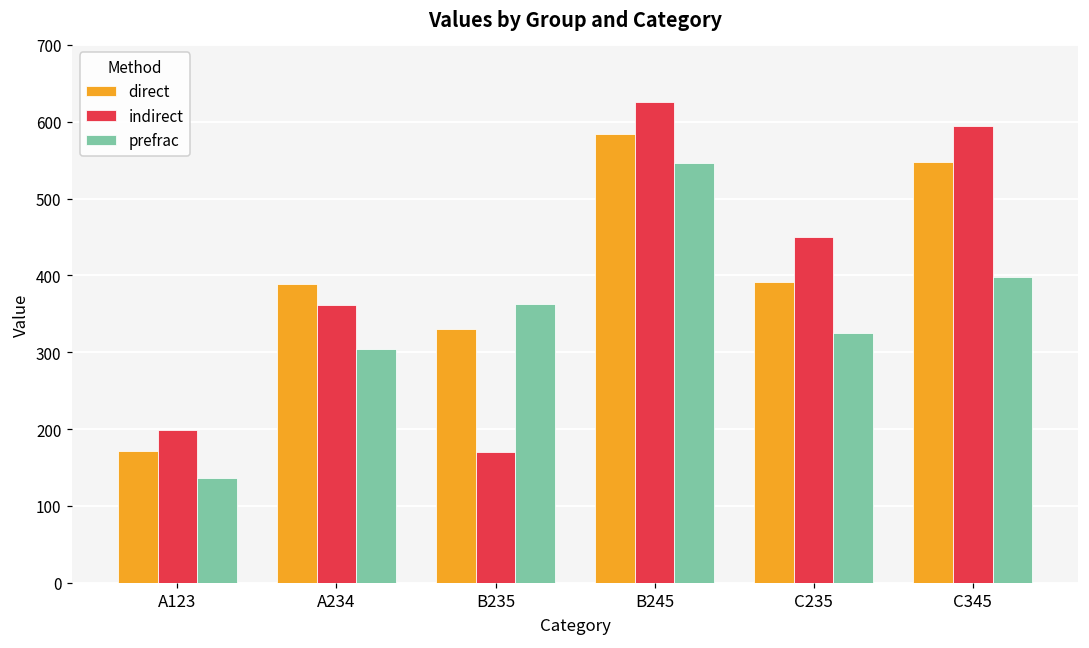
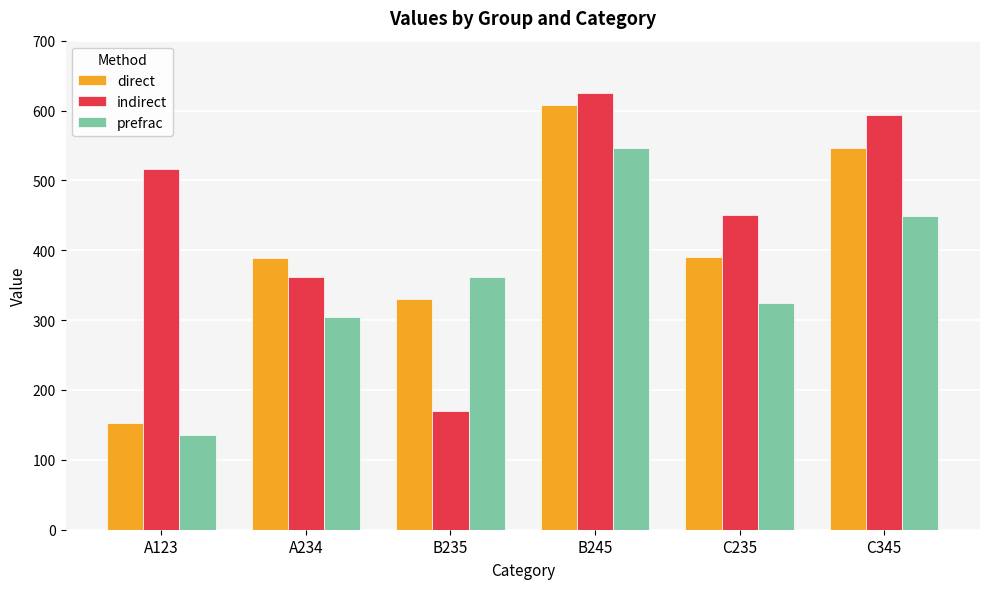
direct, A123: 170 -> 150
indirect, A123: 200 -> 520
direct, B245: 580 -> 610
prefrac, C345: 400 -> 450
